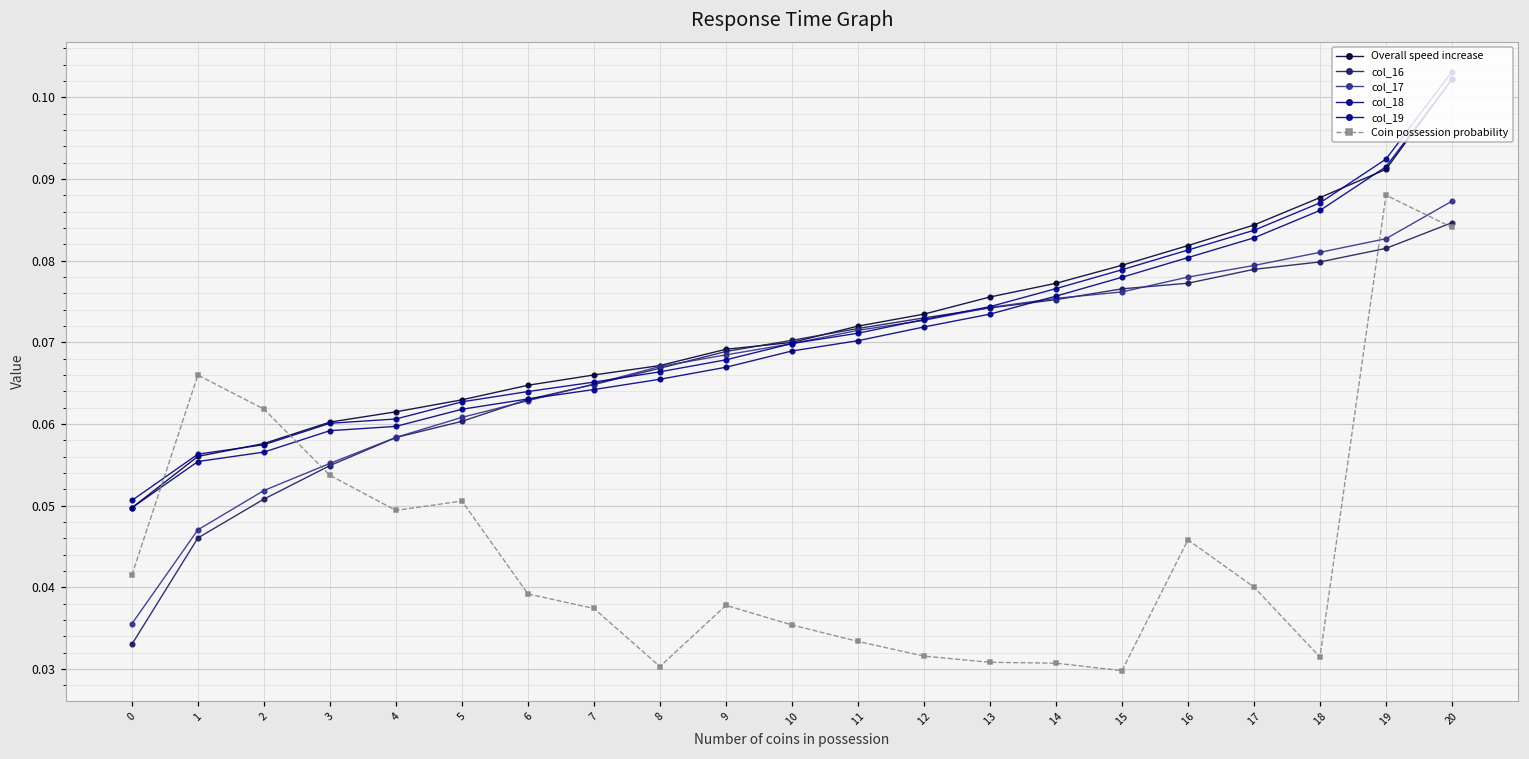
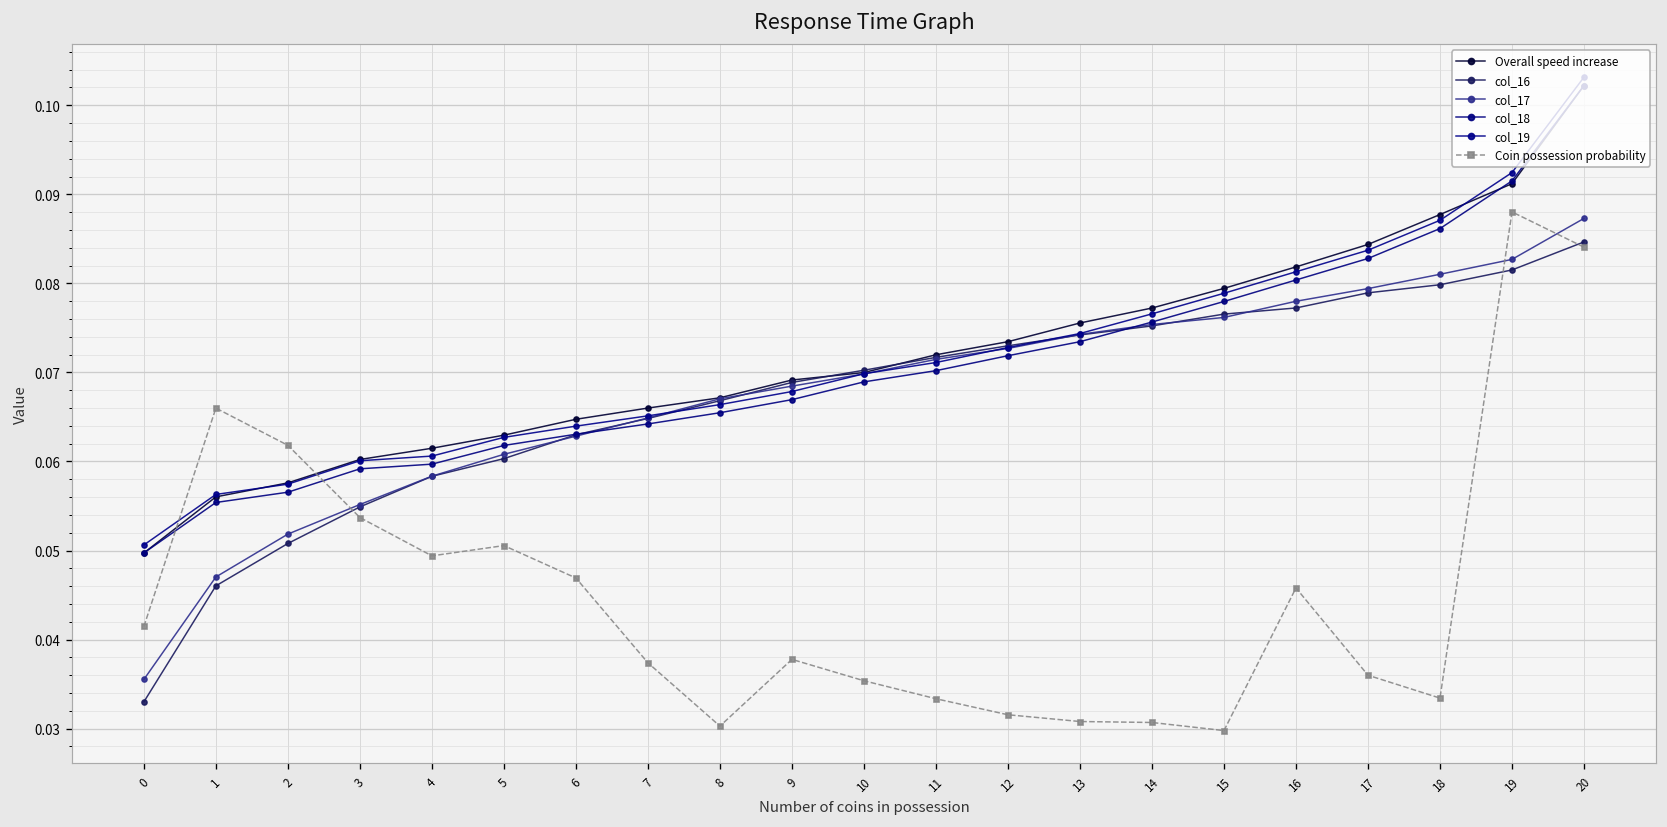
Coin possession probability, 6: 0.039 -> 0.047
Coin possession probability, 17: 0.040 -> 0.036
Coin possession probability, 18: 0.031 -> 0.033
